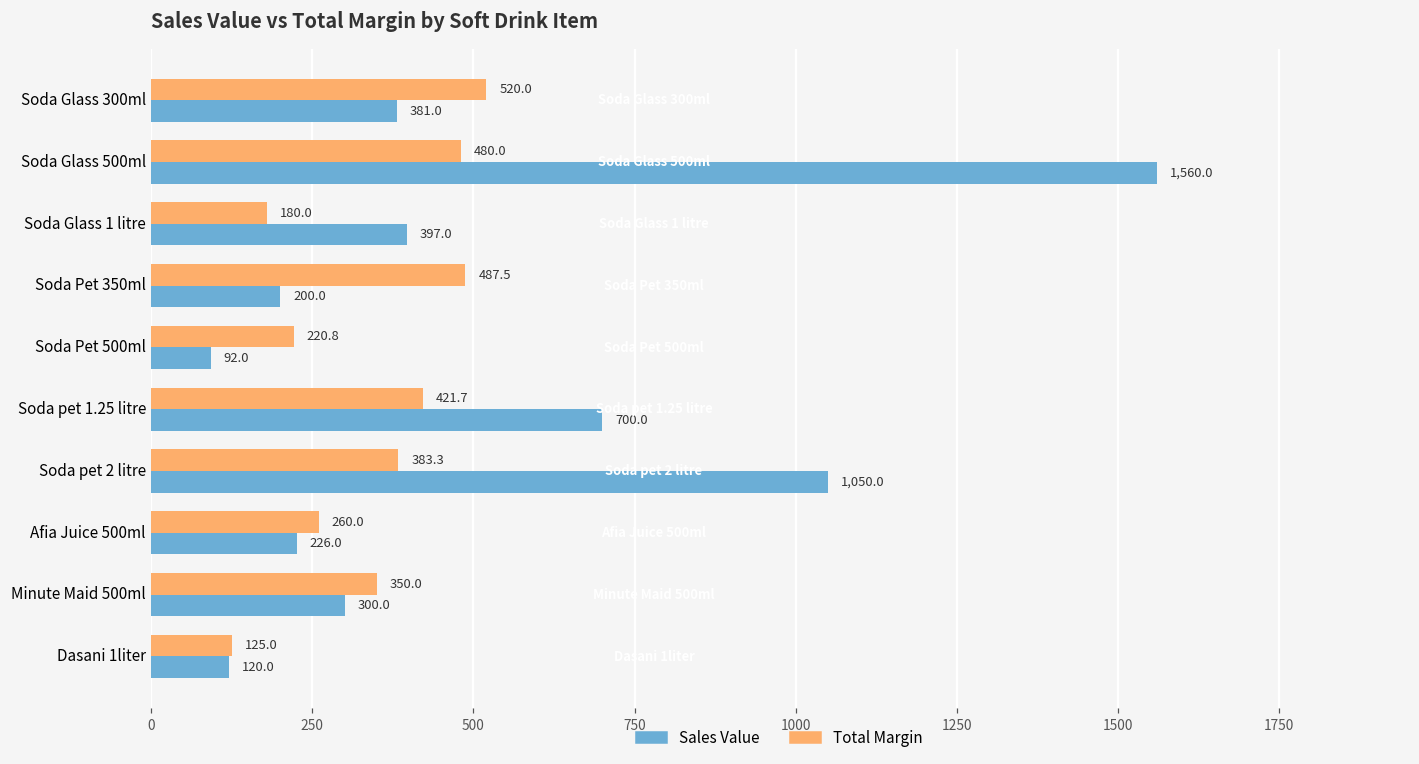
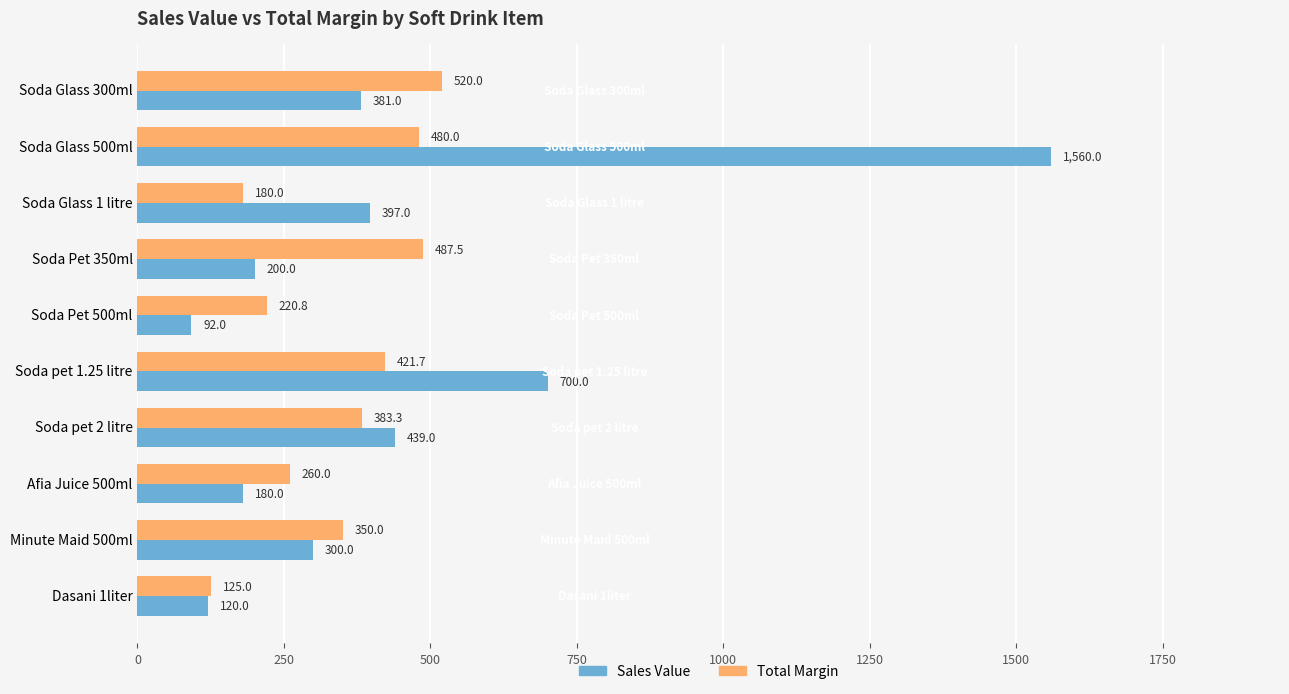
Sales Value, Soda pet 2 litre: 1,050.0 -> 439.0
Sales Value, Afia Juice 500ml: 226.0 -> 180.0
